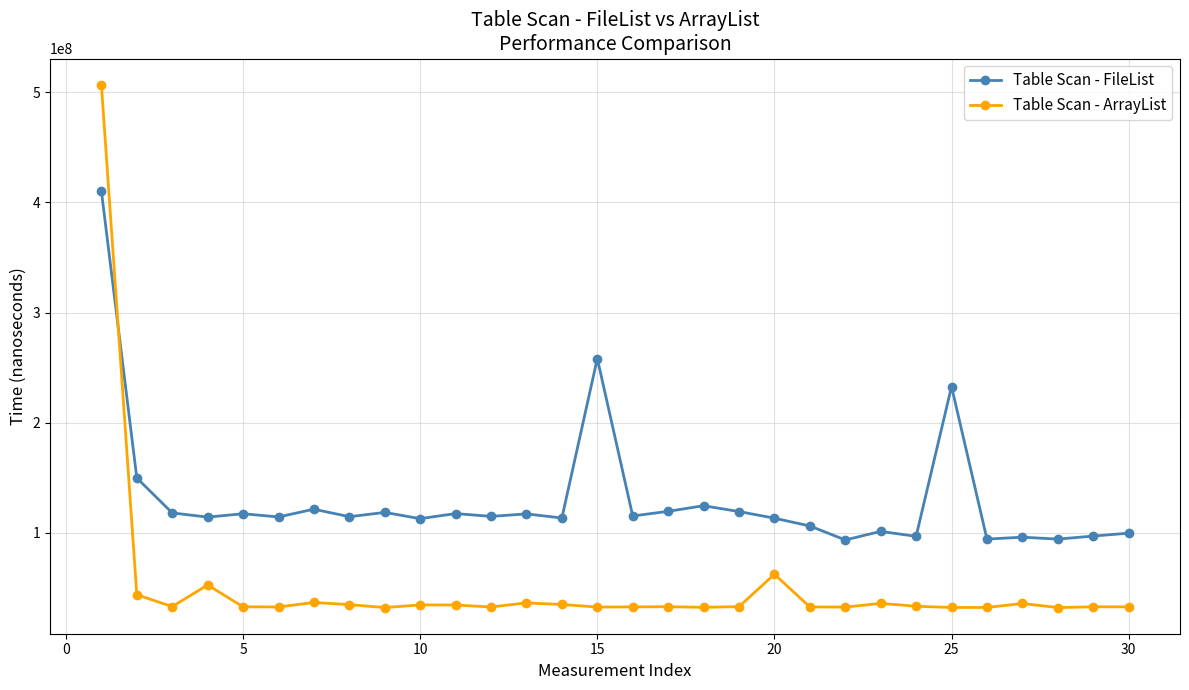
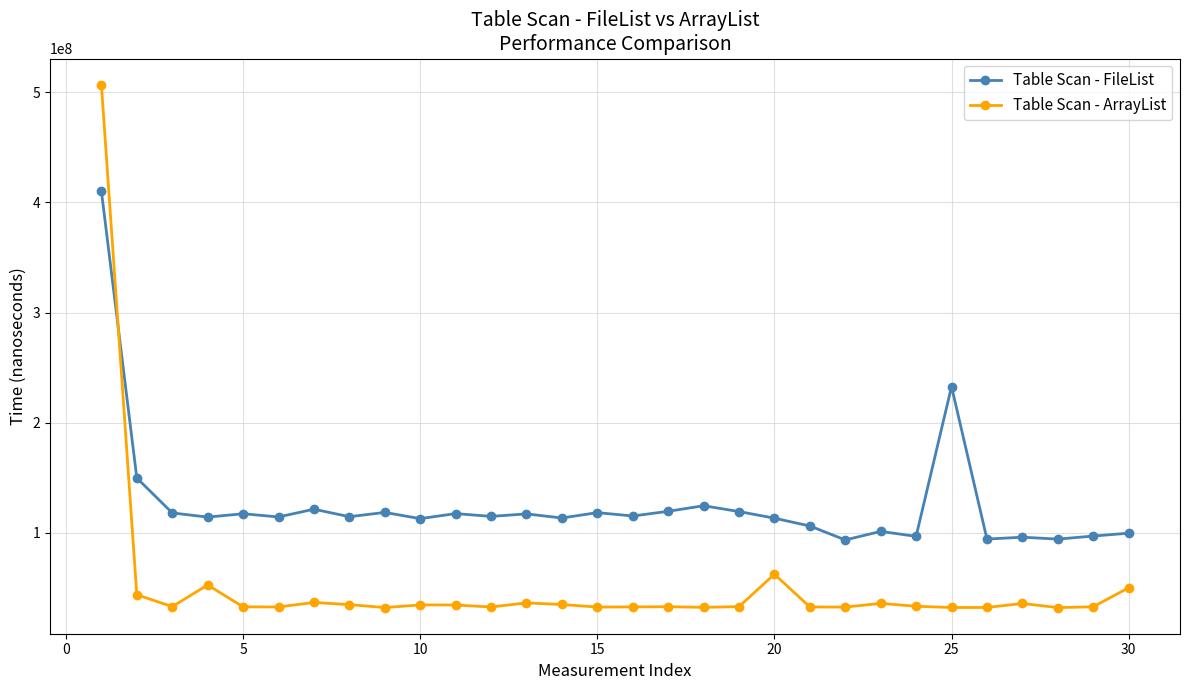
Table Scan - FileList, 15: 258000000 -> 118000000
Table Scan - ArrayList, 30: 33000000 -> 50000000
